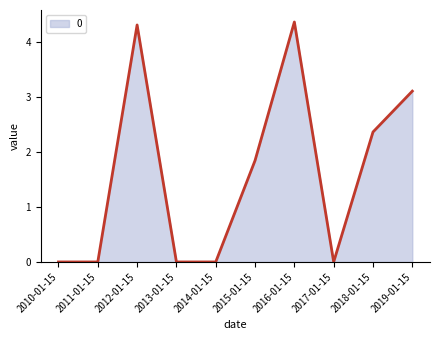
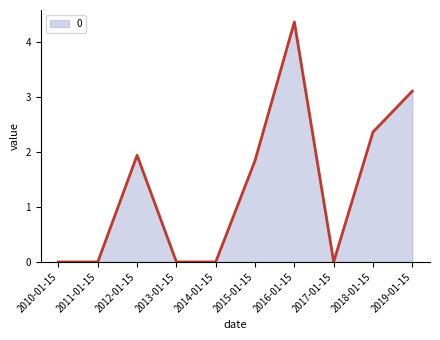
2012-01-15: 4.3 -> 1.9
